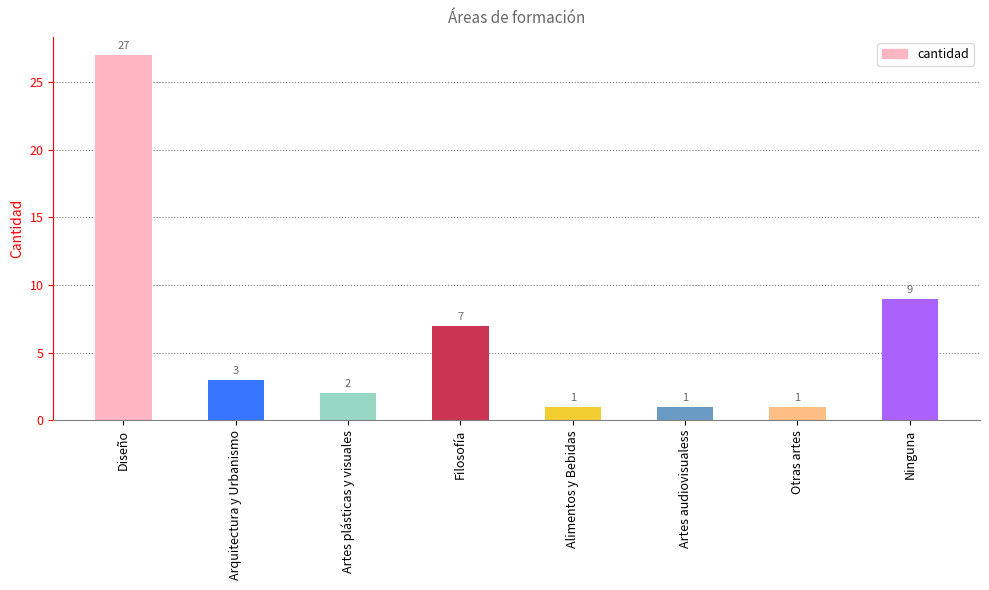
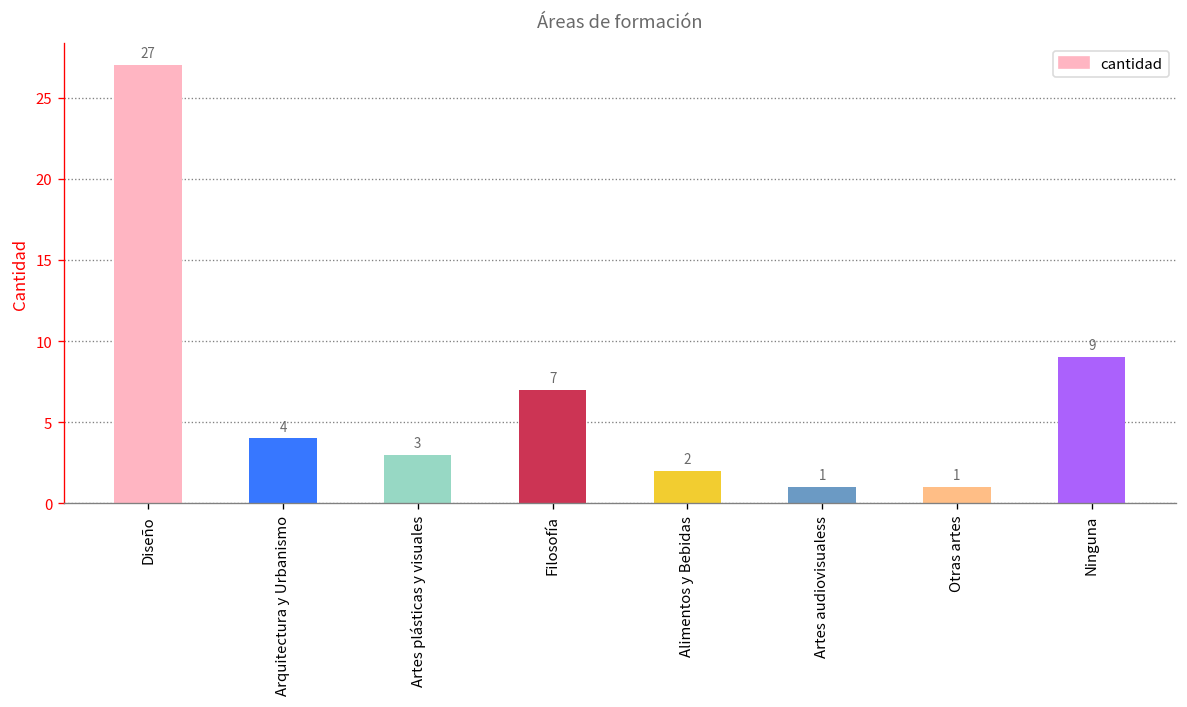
Arquitectura y Urbanismo: 3 -> 4
Artes plásticas y visuales: 2 -> 3
Alimentos y Bebidas: 1 -> 2
